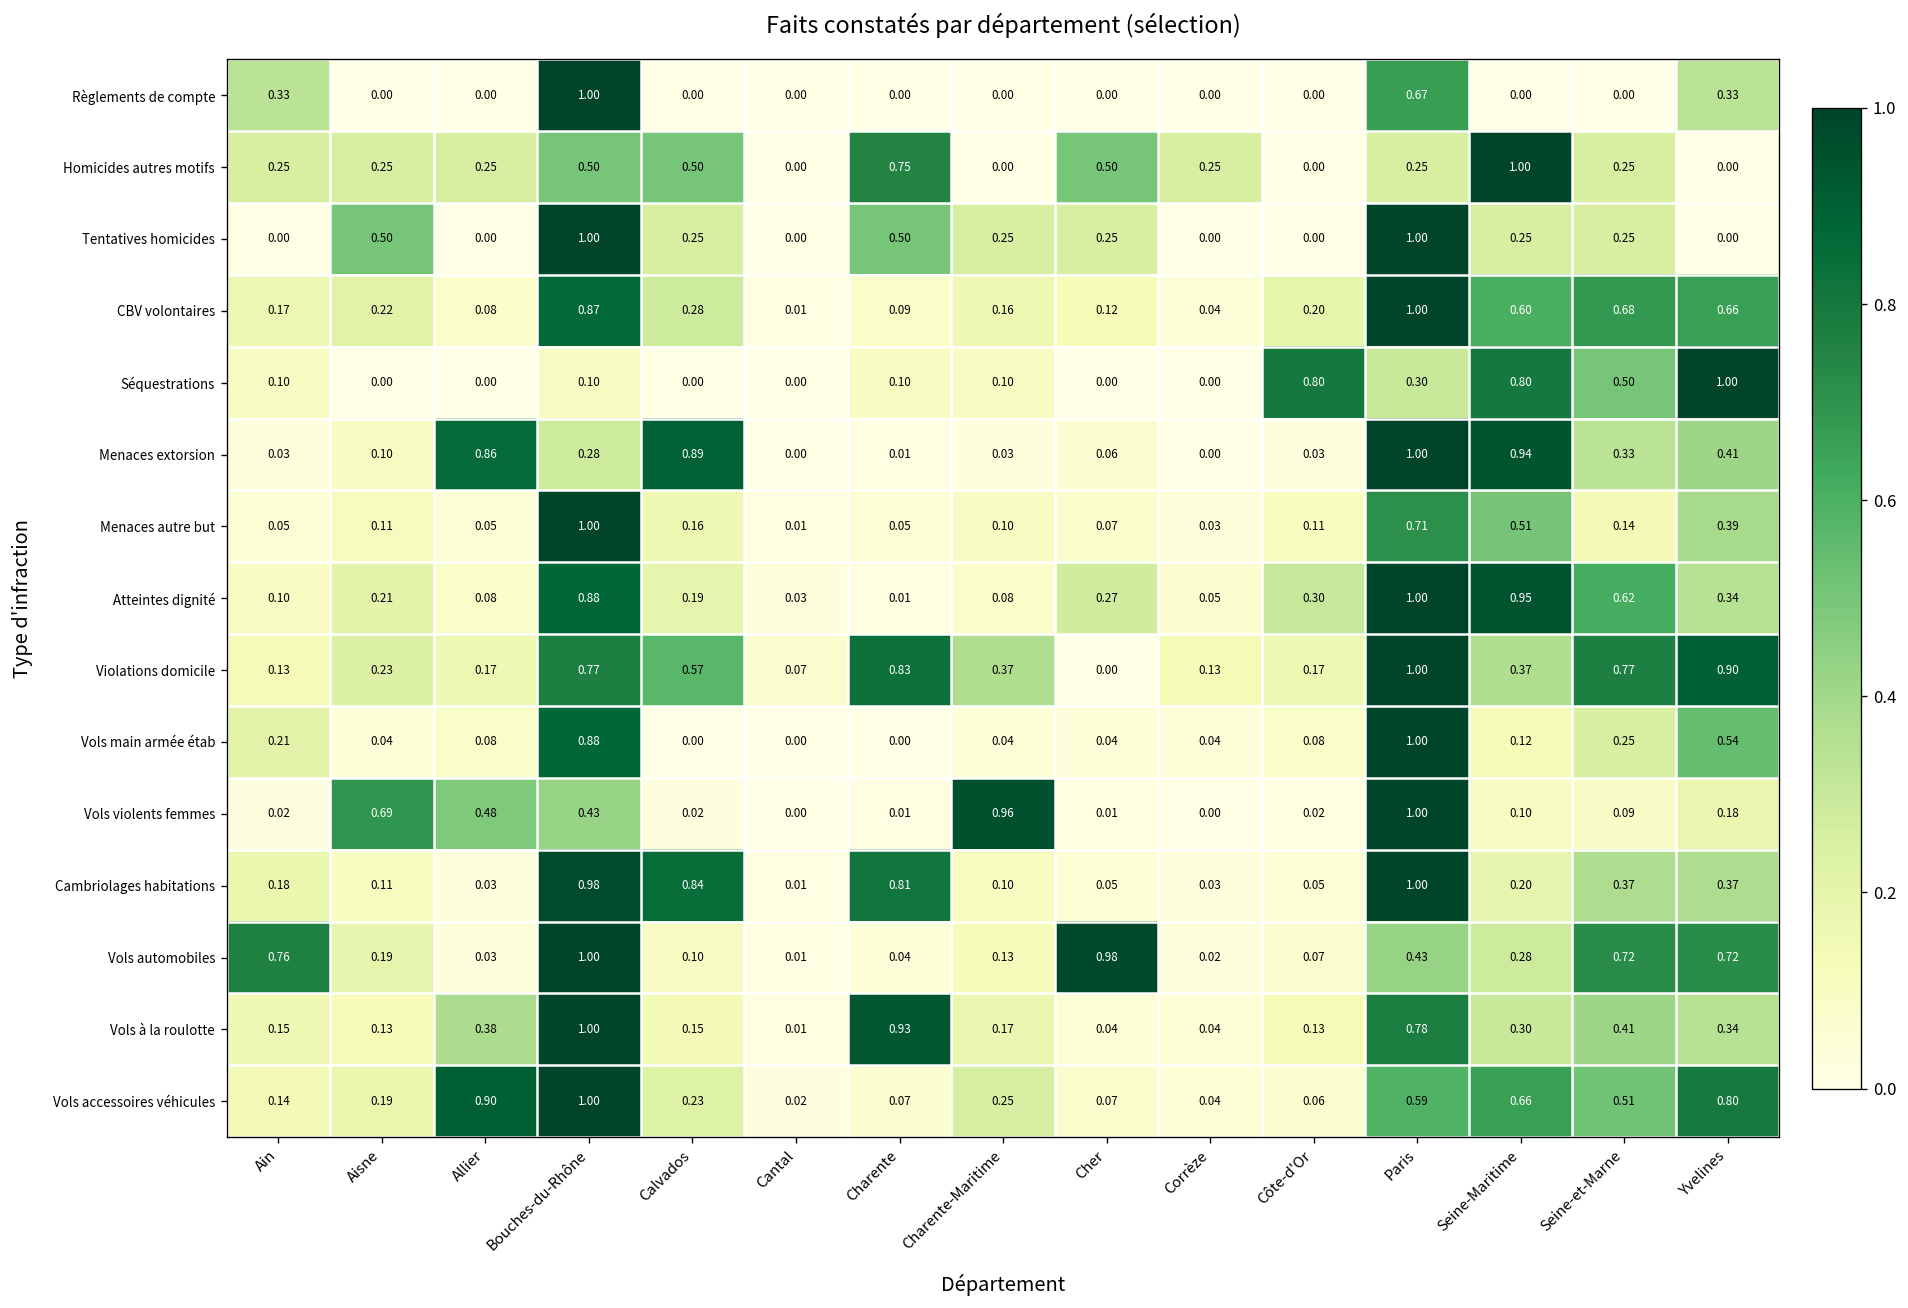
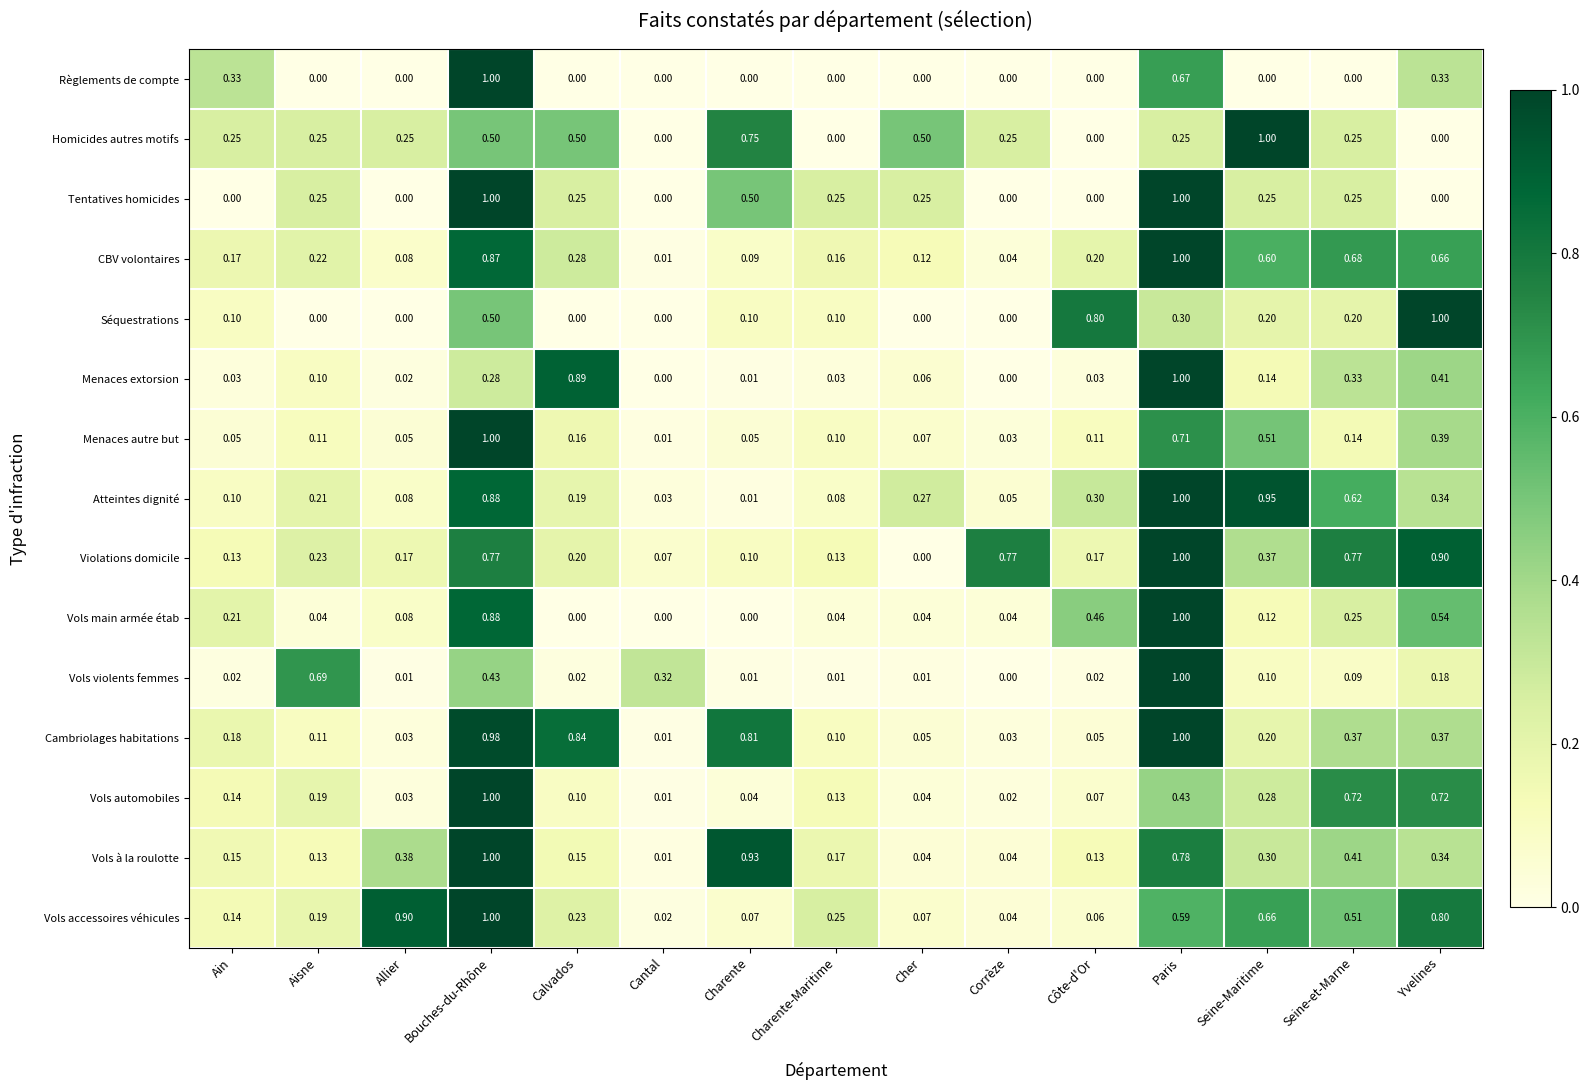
Tentatives homicides, Aisne: 0.50 -> 0.25
Séquestrations, Bouches-du-Rhône: 0.10 -> 0.50
Séquestrations, Seine-Maritime: 0.80 -> 0.20
Séquestrations, Seine-et-Marne: 0.50 -> 0.20
Menaces extorsion, Allier: 0.86 -> 0.02
Menaces extorsion, Seine-Maritime: 0.94 -> 0.14
Violations domicile, Calvados: 0.57 -> 0.20
Violations domicile, Charente: 0.83 -> 0.10
Violations domicile, Charente-Maritime: 0.37 -> 0.13
Violations domicile, Corrèze: 0.13 -> 0.77
Vols main armée étab, Côte-d'Or: 0.08 -> 0.46
Vols violents femmes, Allier: 0.48 -> 0.01
Vols violents femmes, Cantal: 0.00 -> 0.32
Vols violents femmes, Charente-Maritime: 0.96 -> 0.01
Vols automobiles, Ain: 0.76 -> 0.14
Vols automobiles, Cher: 0.98 -> 0.04
